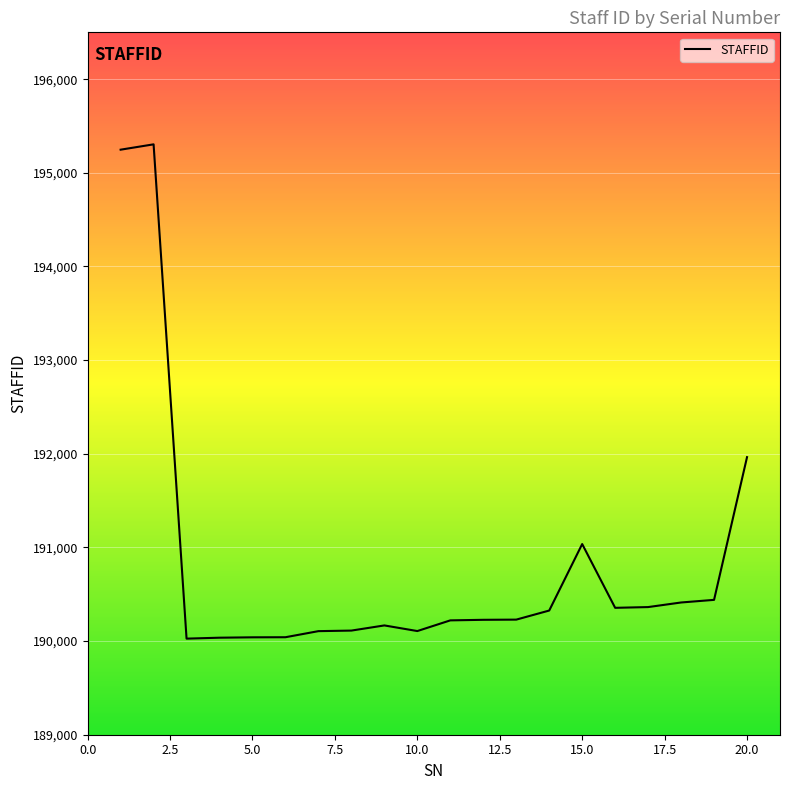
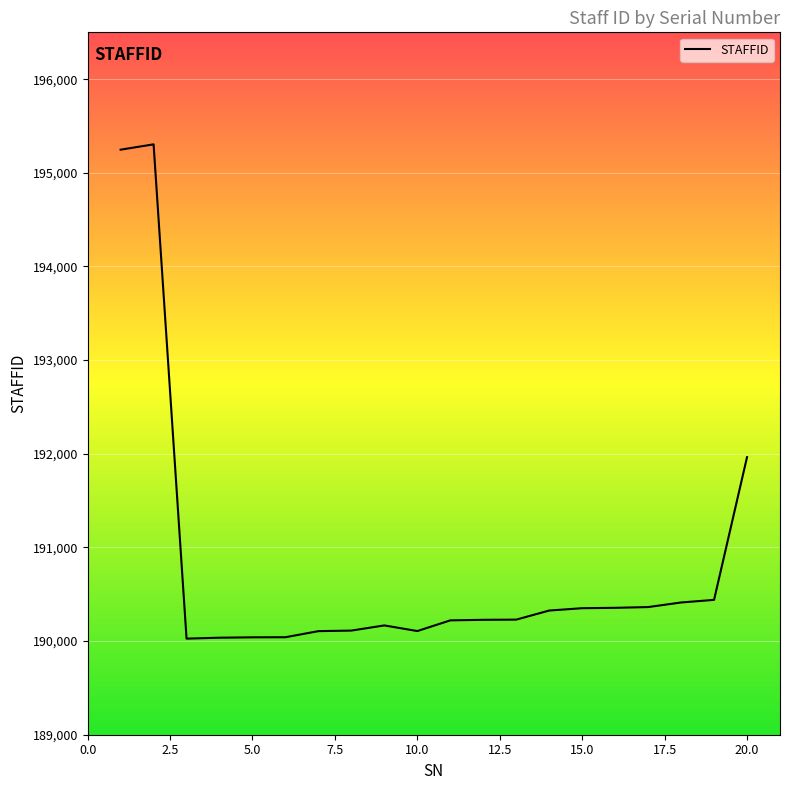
15.0: 191,000 -> 190,400
